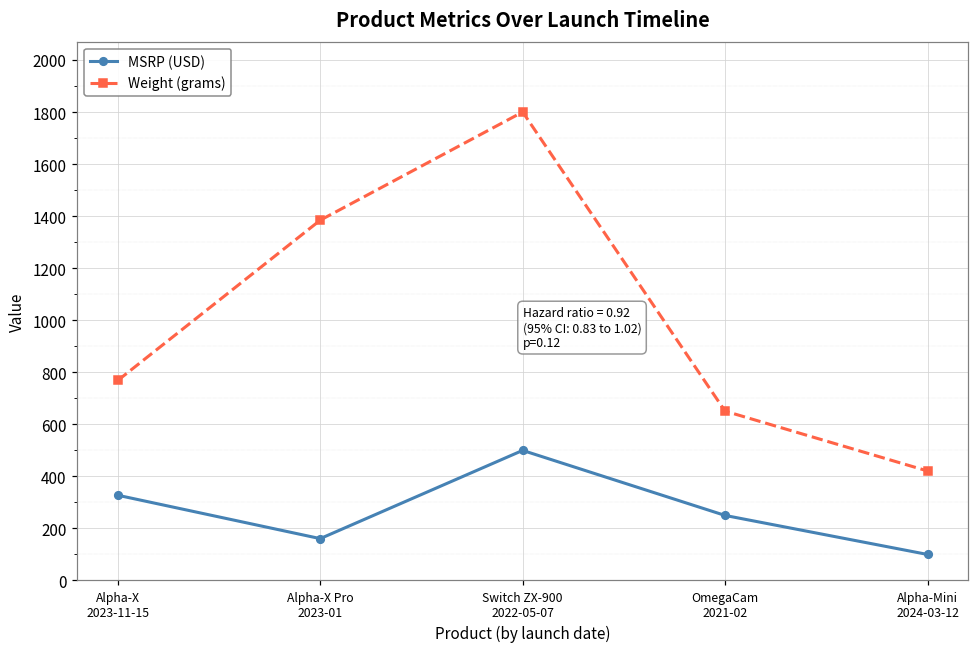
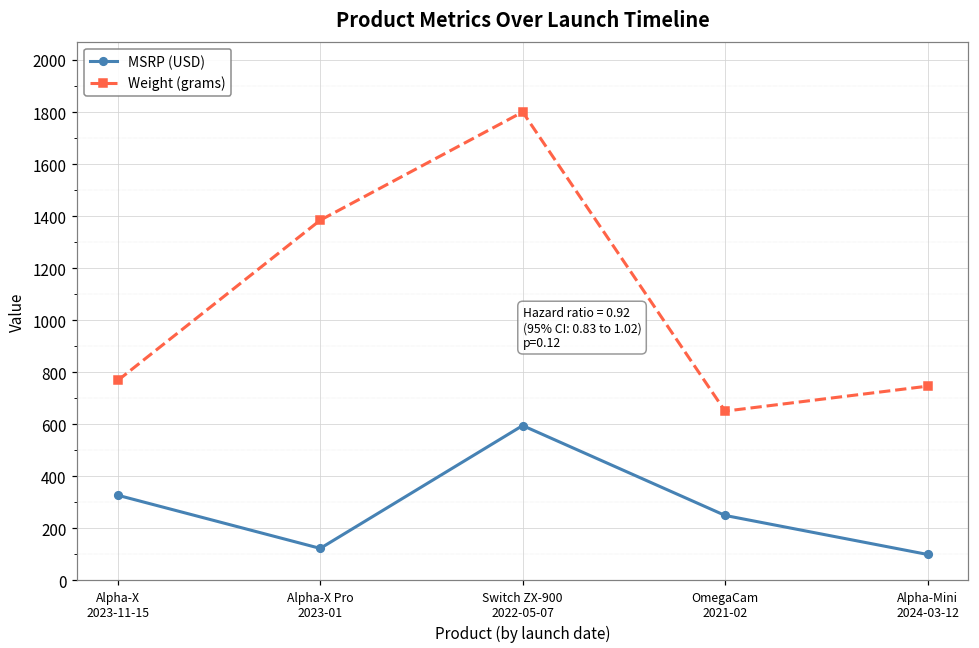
MSRP (USD), Alpha-X Pro 2023-01: 160 -> 120
MSRP (USD), Switch ZX-900 2022-05-07: 500 -> 590
Weight (grams), Alpha-Mini 2024-03-12: 420 -> 750
